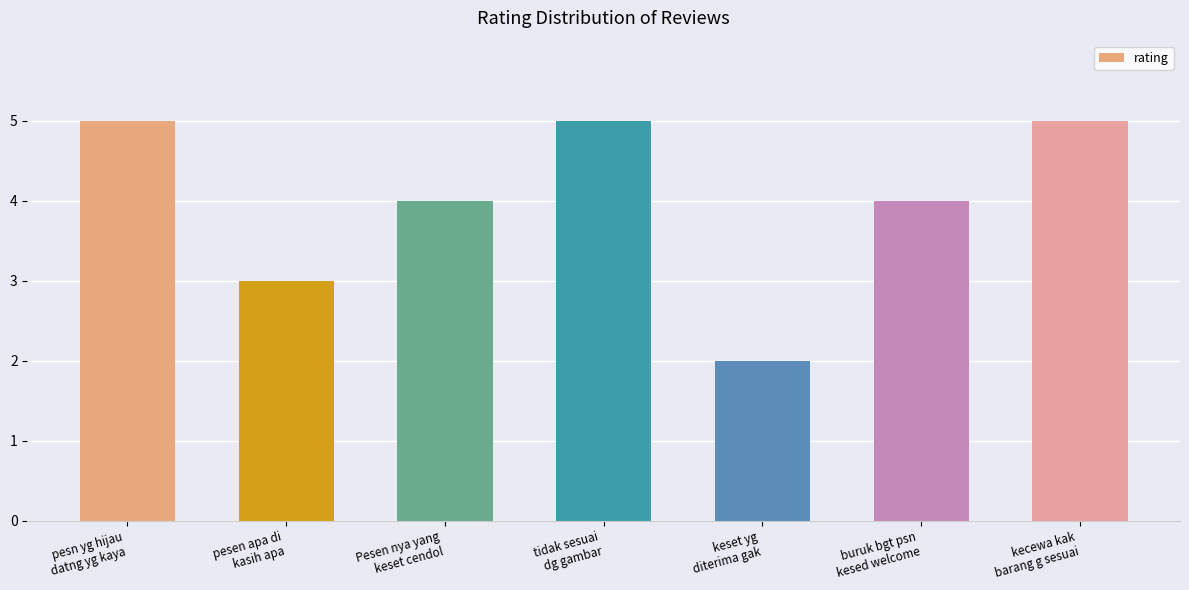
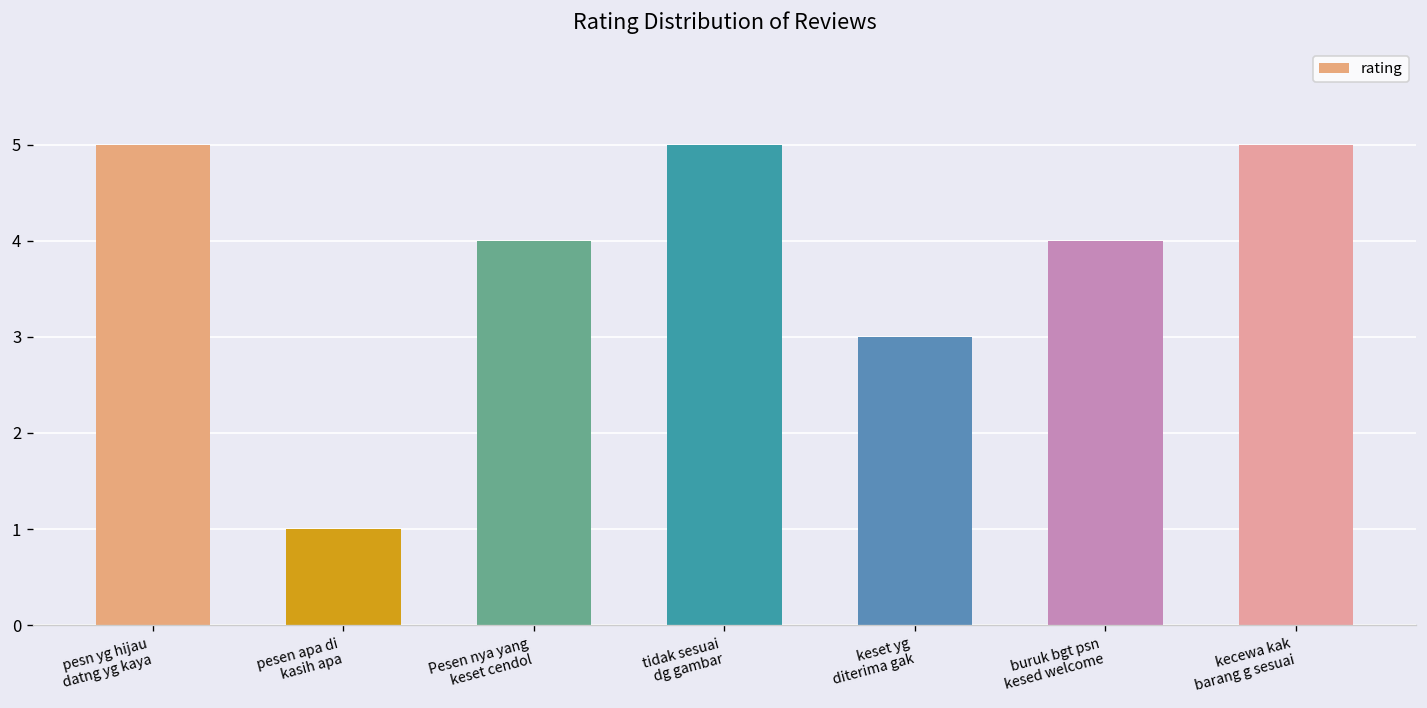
pesen apa di kasih apa: 3 -> 1
keset yg diterima gak: 2 -> 3
